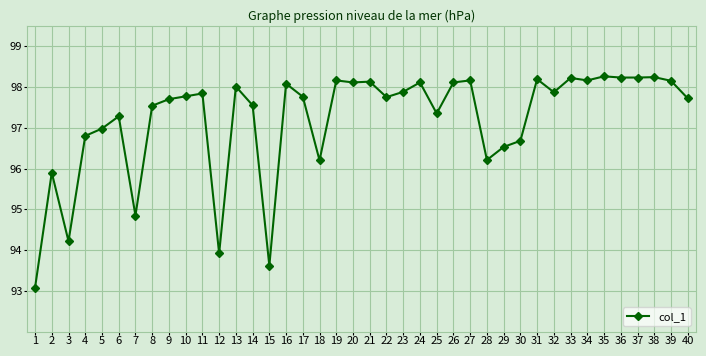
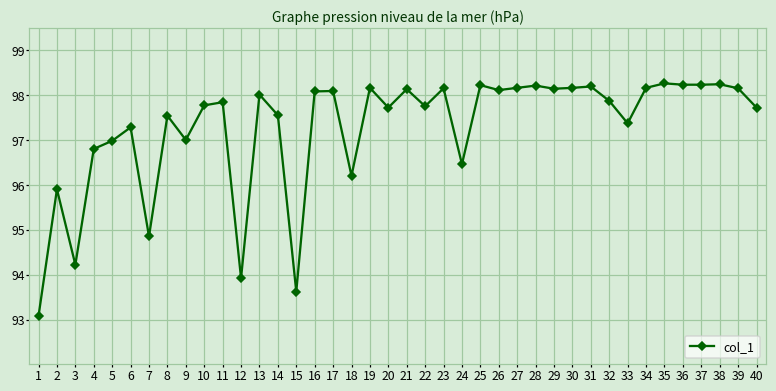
9: 97.7 -> 97.0
17: 97.8 -> 98.1
20: 98.1 -> 97.7
23: 97.9 -> 98.2
24: 98.1 -> 96.5
25: 97.4 -> 98.2
28: 96.2 -> 98.2
29: 96.5 -> 98.1
30: 96.7 -> 98.2
33: 98.2 -> 97.4
